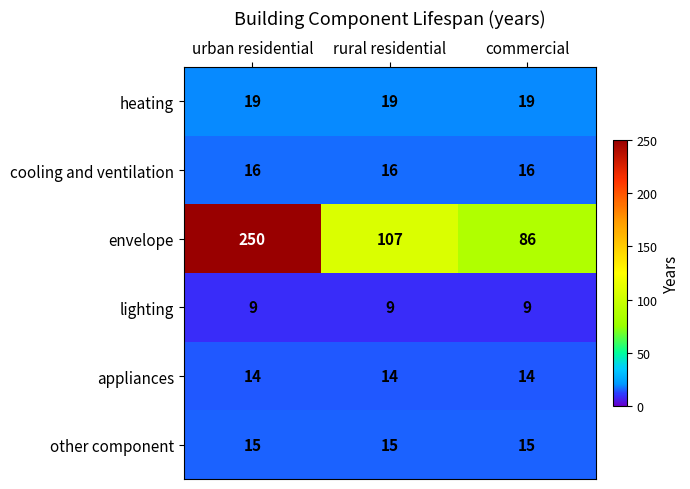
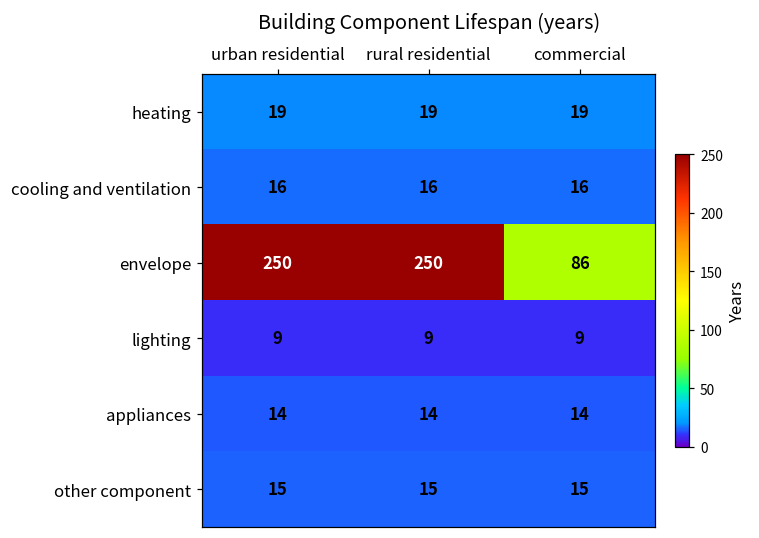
envelope, rural residential: 107 -> 250
